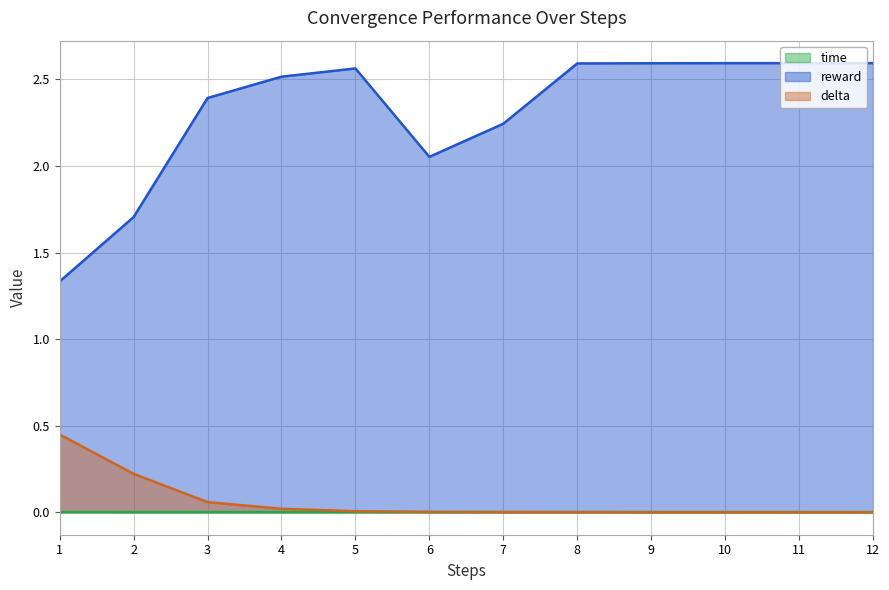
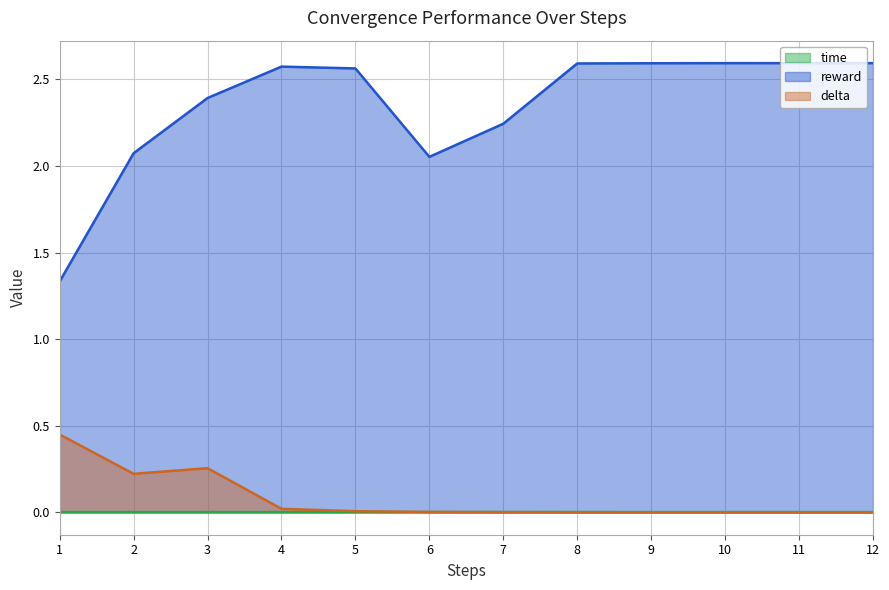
reward, 2: 1.71 -> 2.07
delta, 3: 0.06 -> 0.25
reward, 4: 2.52 -> 2.57
